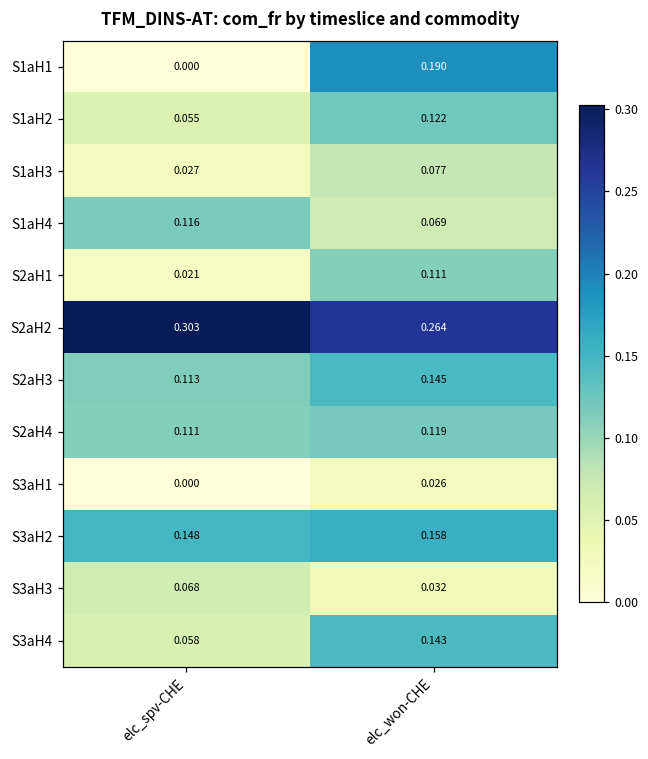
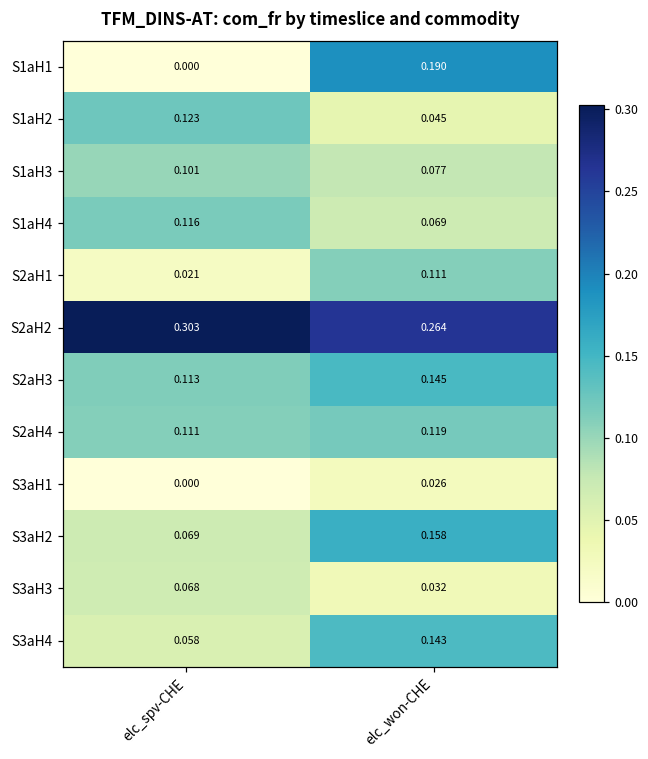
S1aH2, elc_spv-CHE: 0.055 -> 0.123
S1aH2, elc_won-CHE: 0.122 -> 0.045
S1aH3, elc_spv-CHE: 0.027 -> 0.101
S3aH2, elc_spv-CHE: 0.148 -> 0.069
